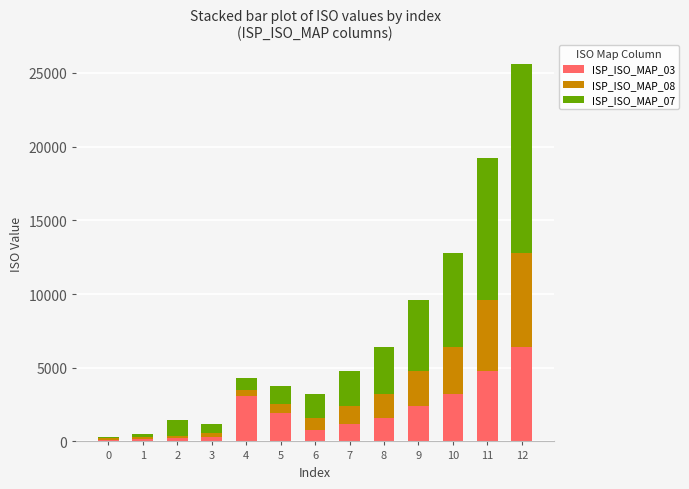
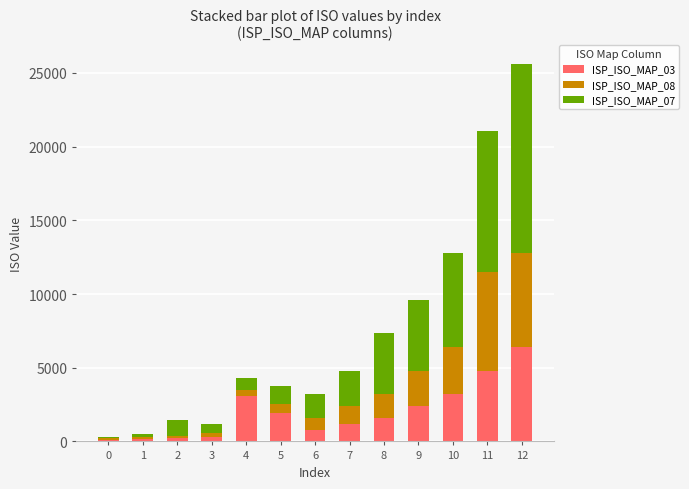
ISP_ISO_MAP_07, 8: 3200 -> 4200
ISP_ISO_MAP_08, 11: 4800 -> 6700
